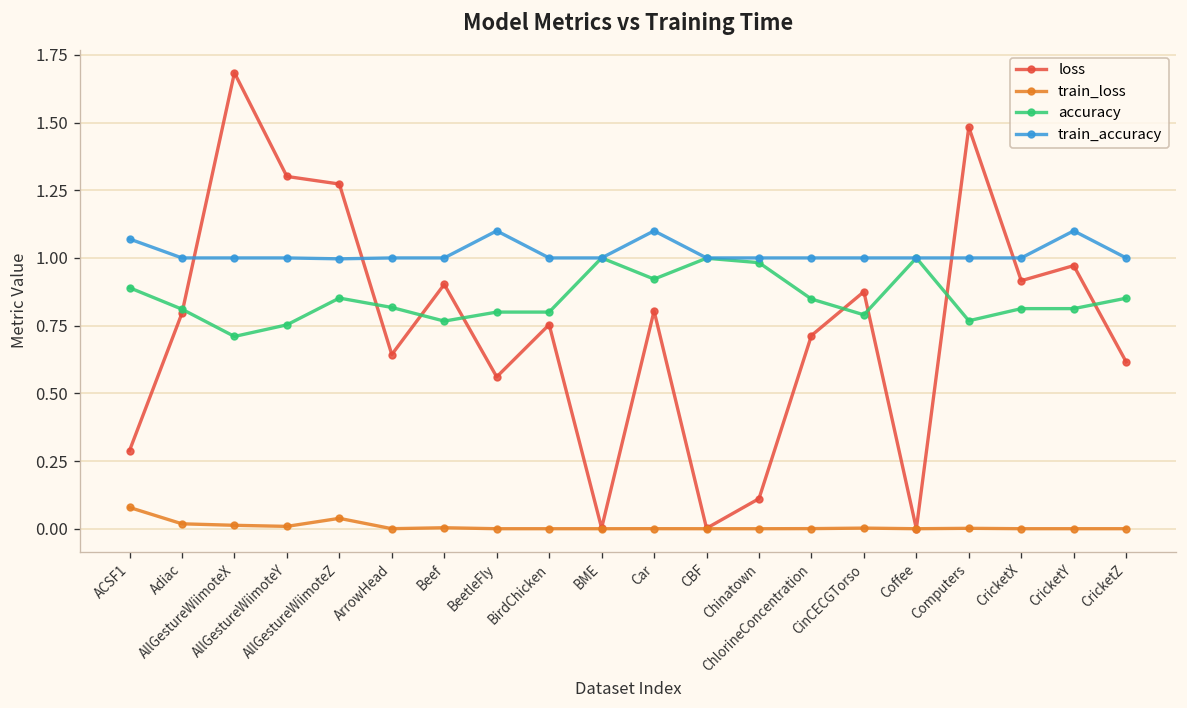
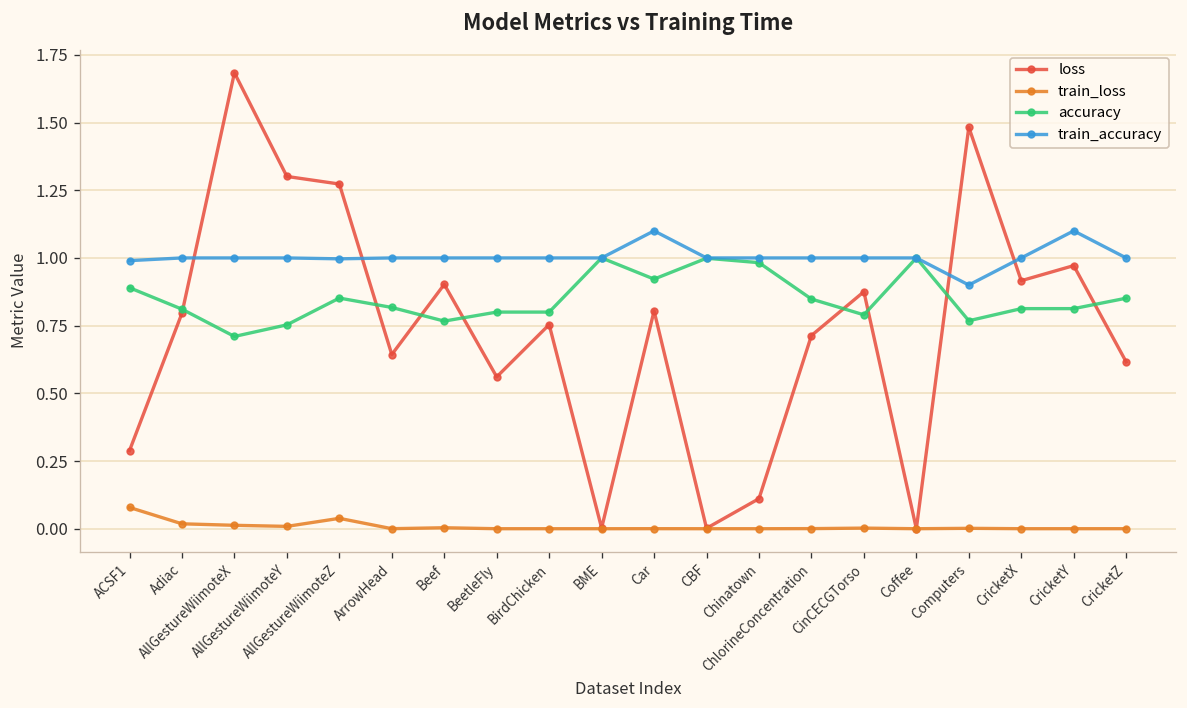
train_accuracy, ACSF1: 1.07 -> 0.99
train_accuracy, BeetleFly: 1.1 -> 1.0
train_accuracy, Computers: 1.0 -> 0.9
